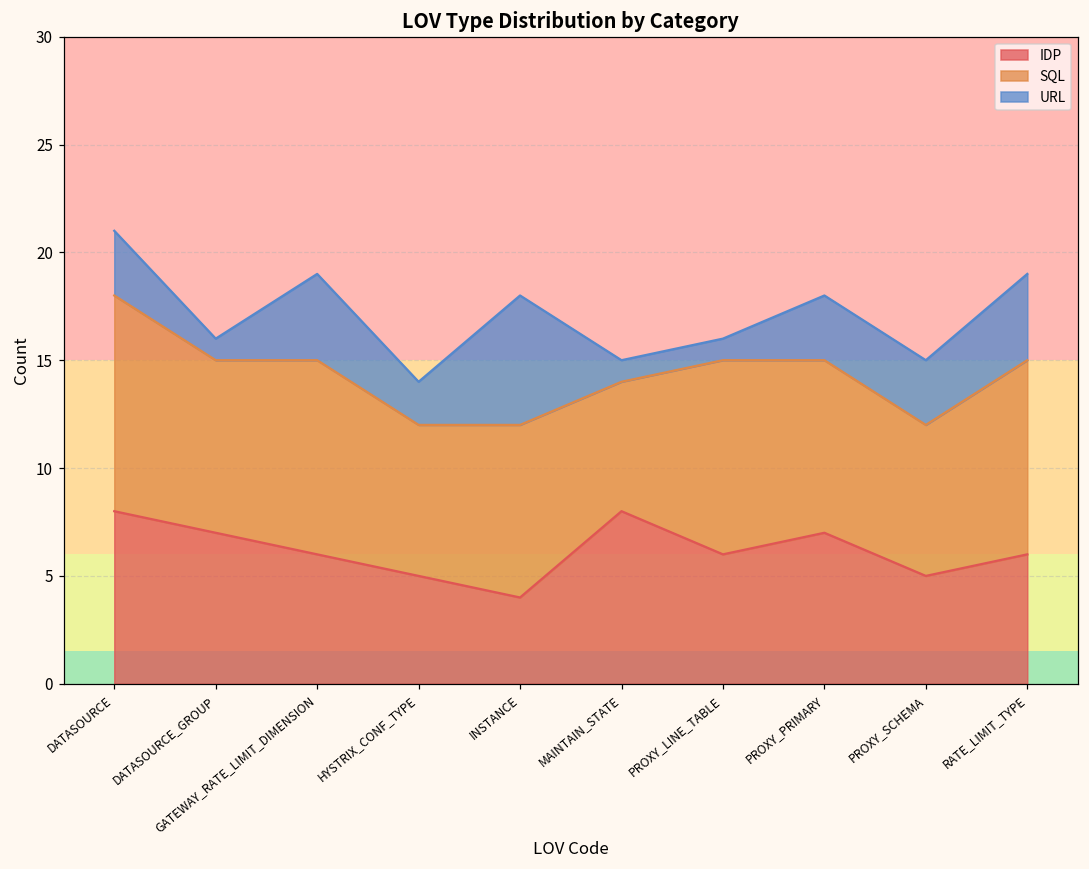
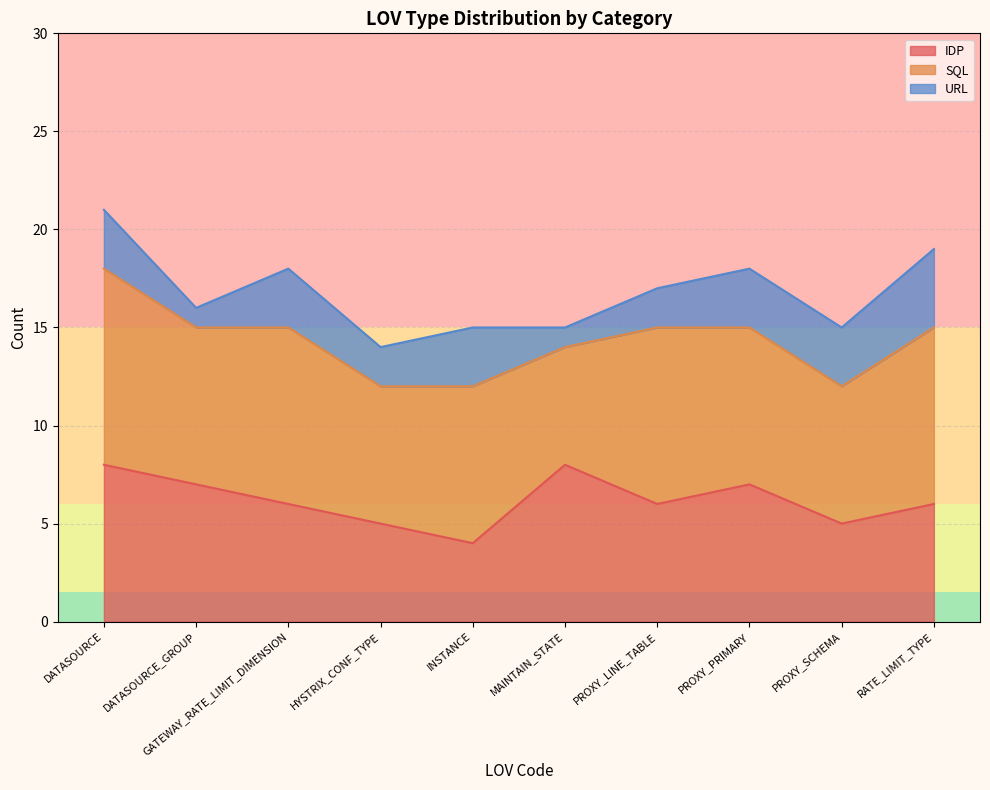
URL, GATEWAY_RATE_LIMIT_DIMENSION: 4 -> 3
URL, INSTANCE: 6 -> 3
URL, PROXY_LINE_TABLE: 1 -> 2
